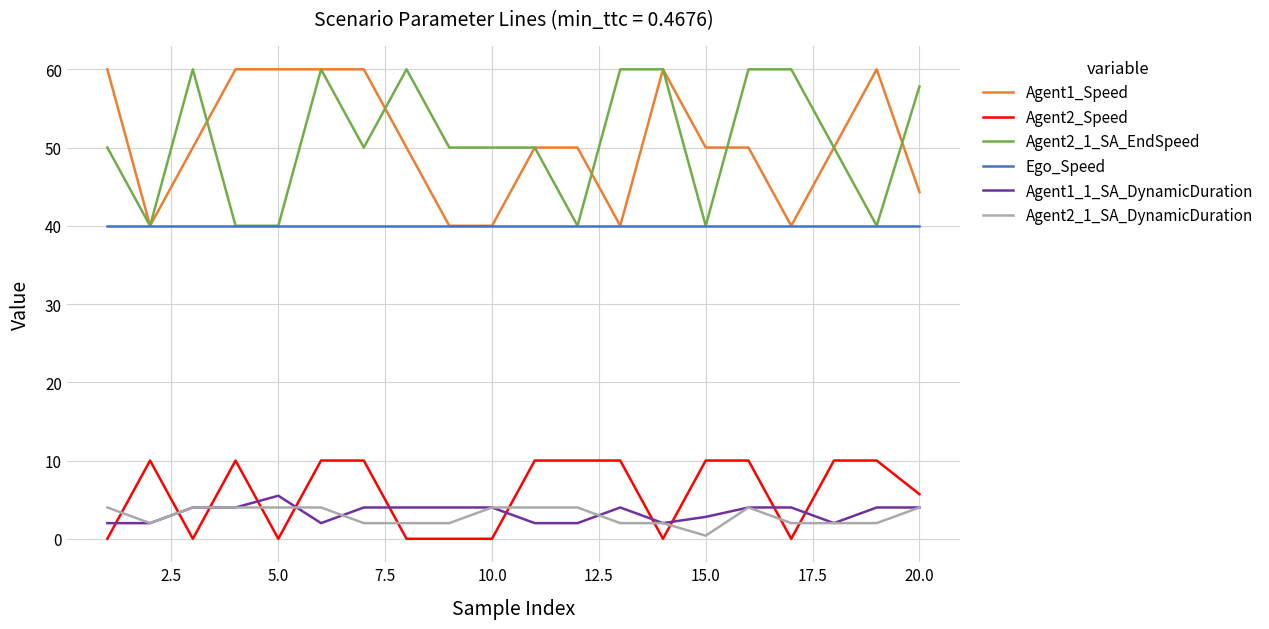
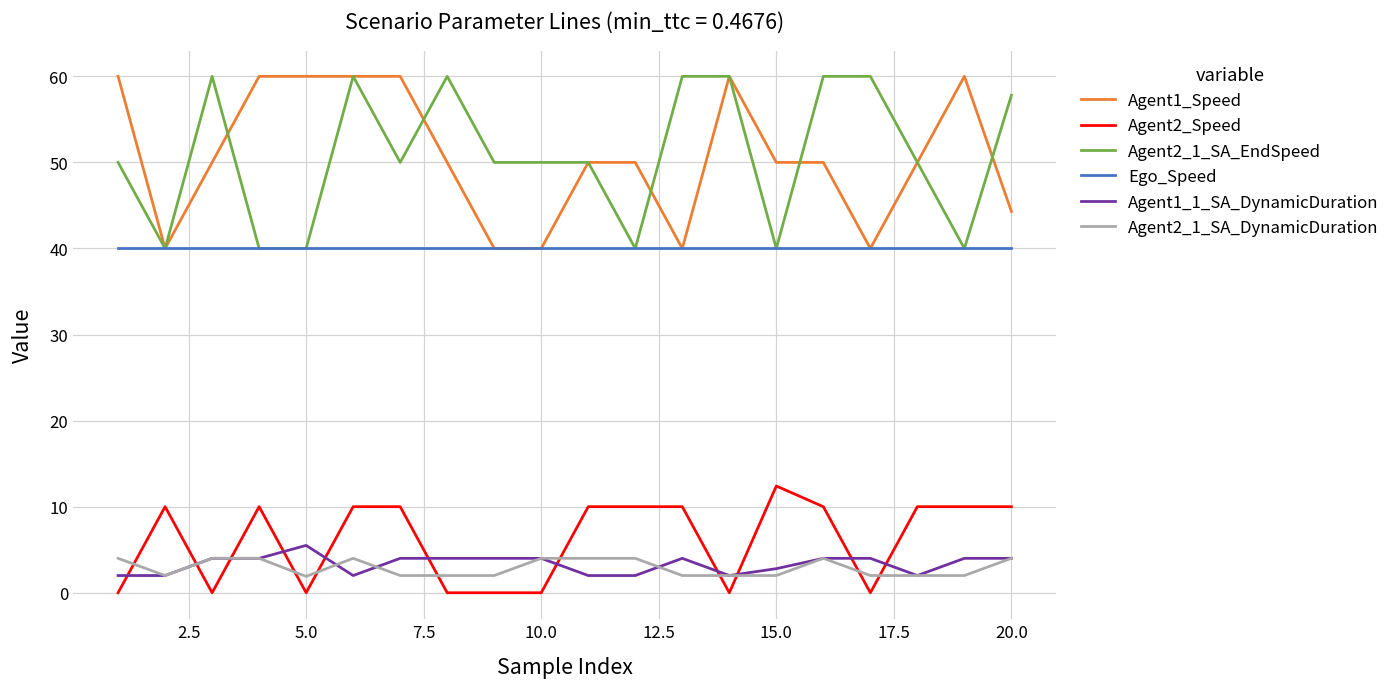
Agent2_1_SA_DynamicDuration, 5.0: 4 -> 2
Agent2_Speed, 15.0: 10 -> 12
Agent2_1_SA_DynamicDuration, 15.0: 0 -> 2
Agent2_Speed, 20.0: 6 -> 10
